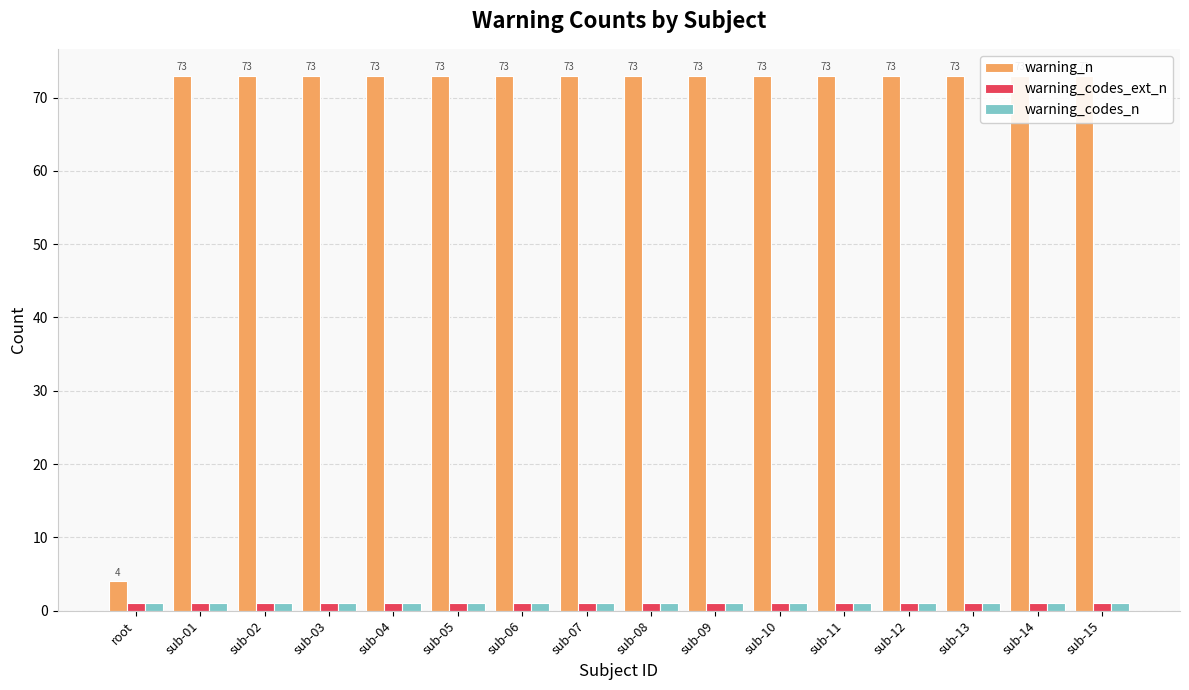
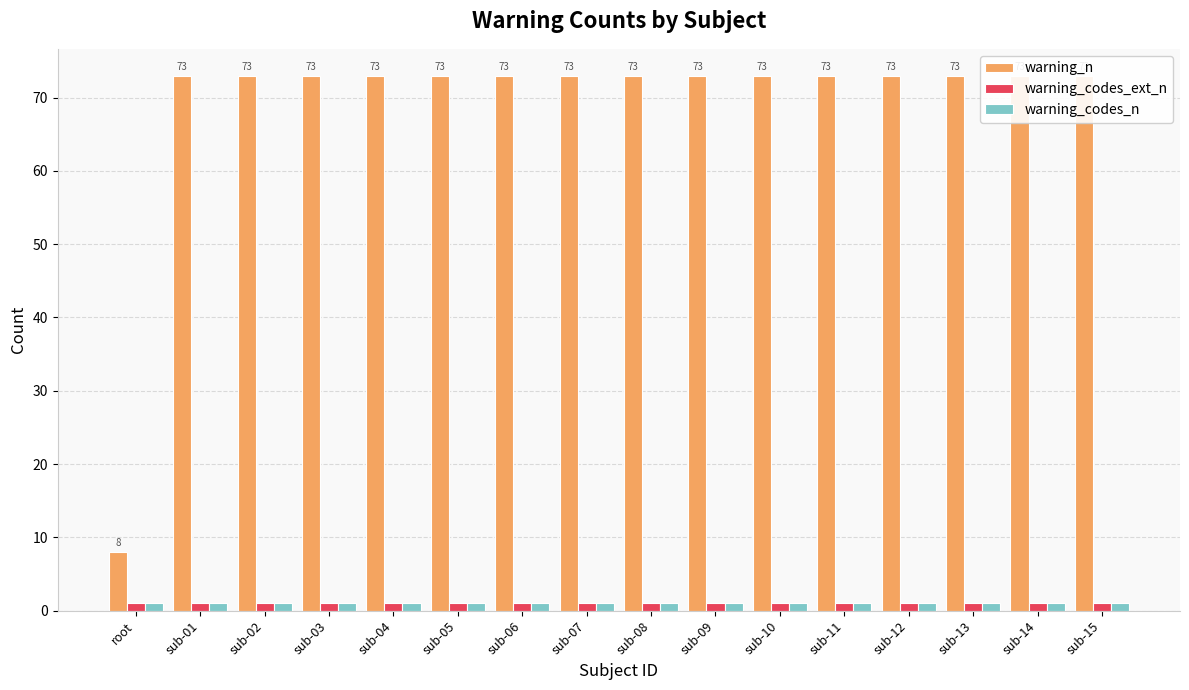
warning_n, root: 4 -> 8
